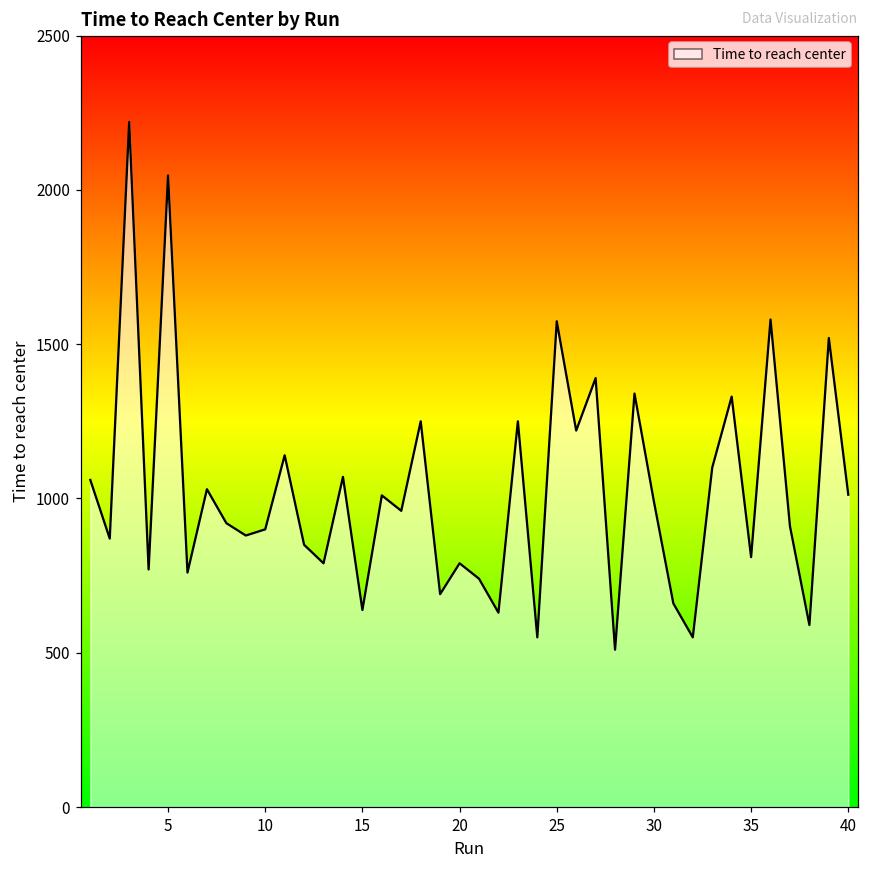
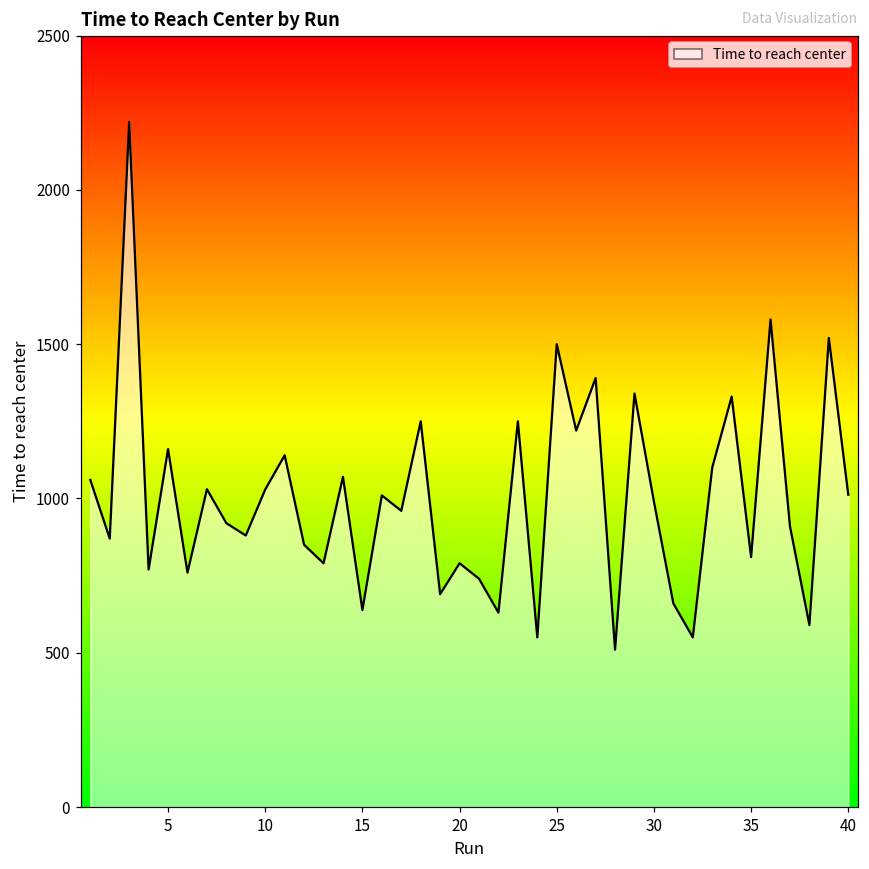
5: 2050 -> 1160
10: 900 -> 1030
25: 1570 -> 1500
